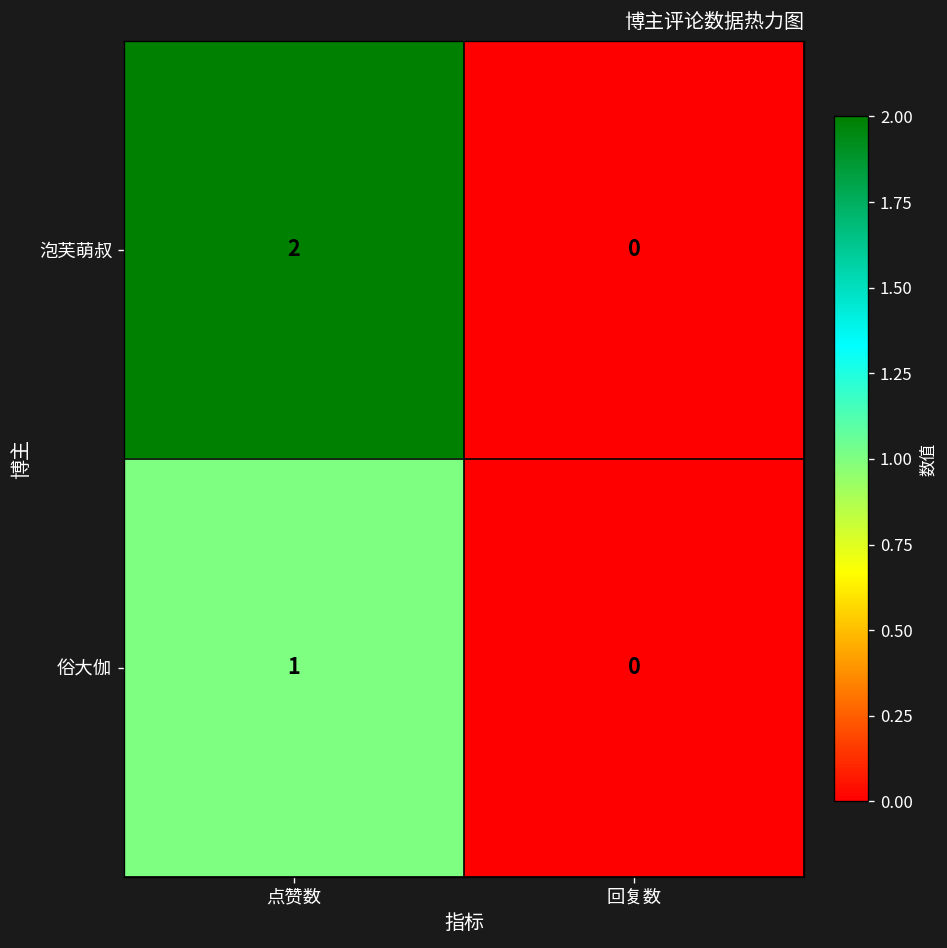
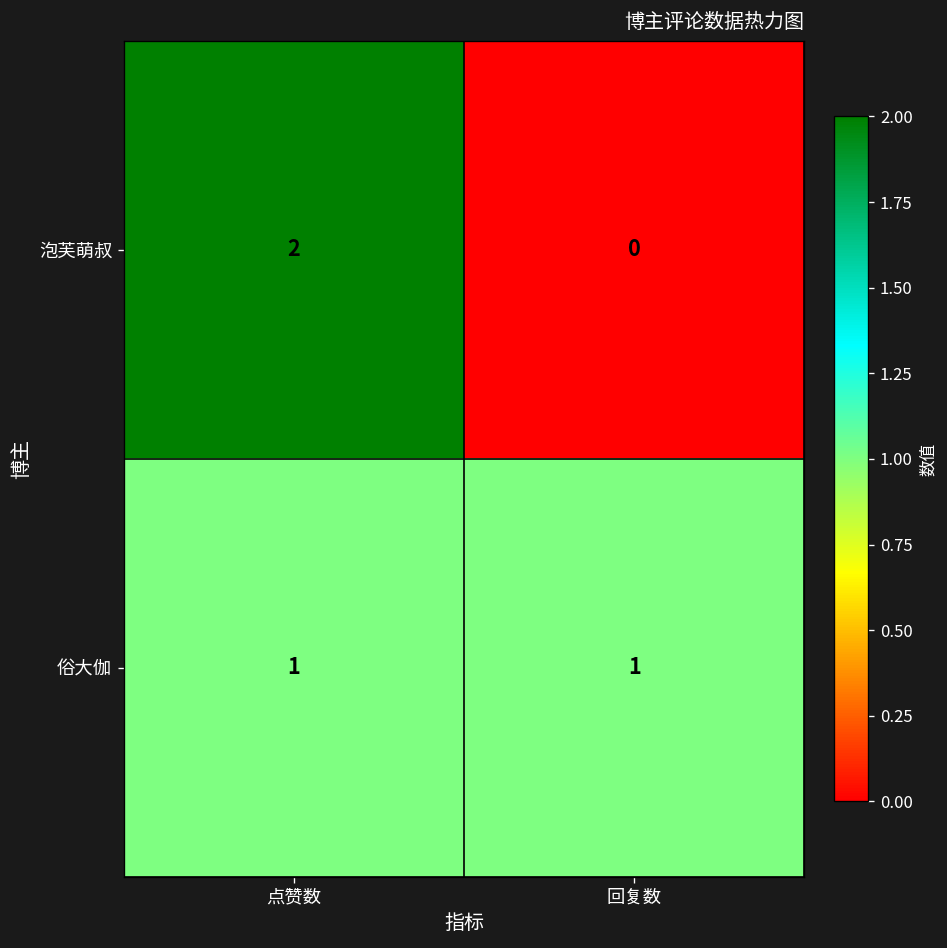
俗大伽, 回复数: 0 -> 1
